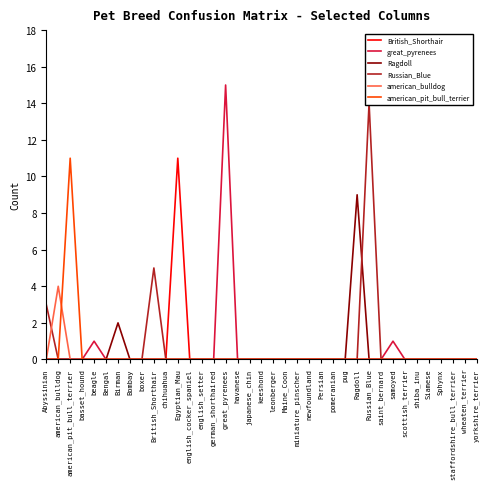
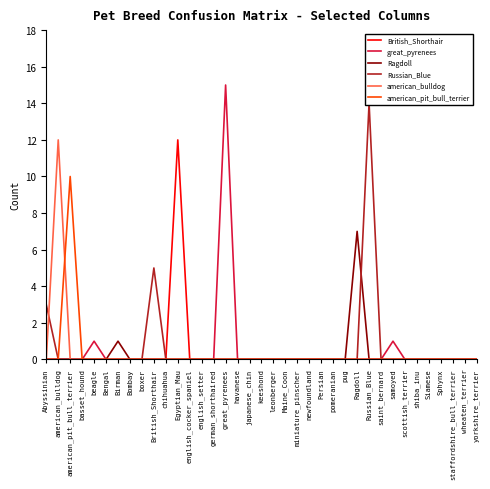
american_bulldog, american_bulldog: 4 -> 12
american_pit_bull_terrier, american_pit_bull_terrier: 11 -> 10
Ragdoll, Birman: 2 -> 1
British_Shorthair, Egyptian_Mau: 11 -> 12
Ragdoll, Ragdoll: 9 -> 7
